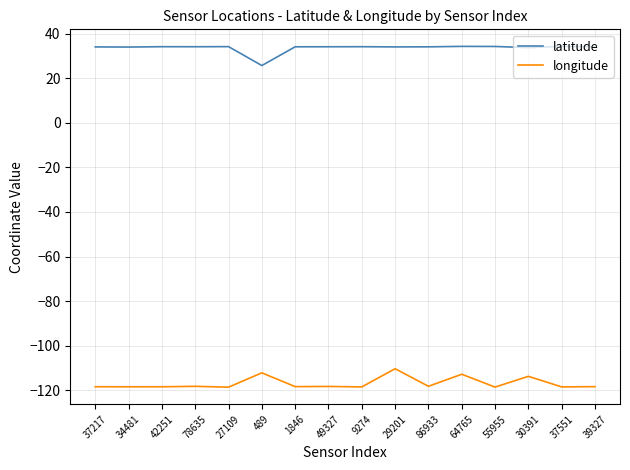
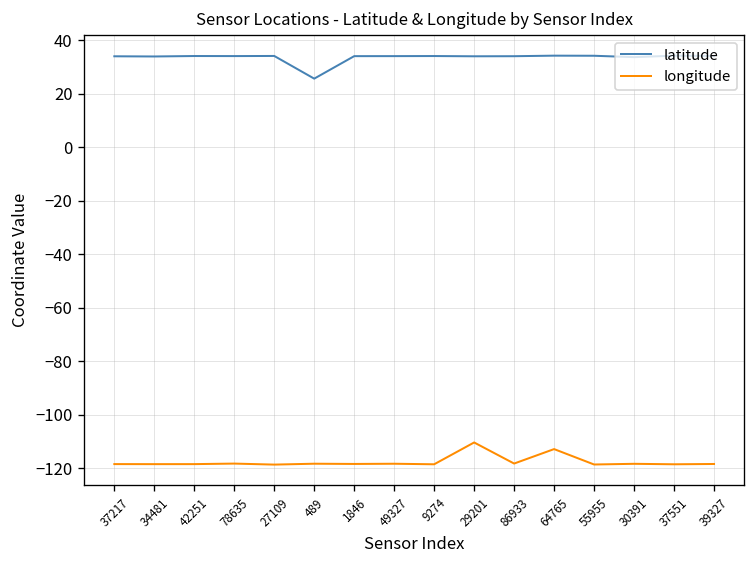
longitude, 489: -112 -> -118
longitude, 30391: -114 -> -118
